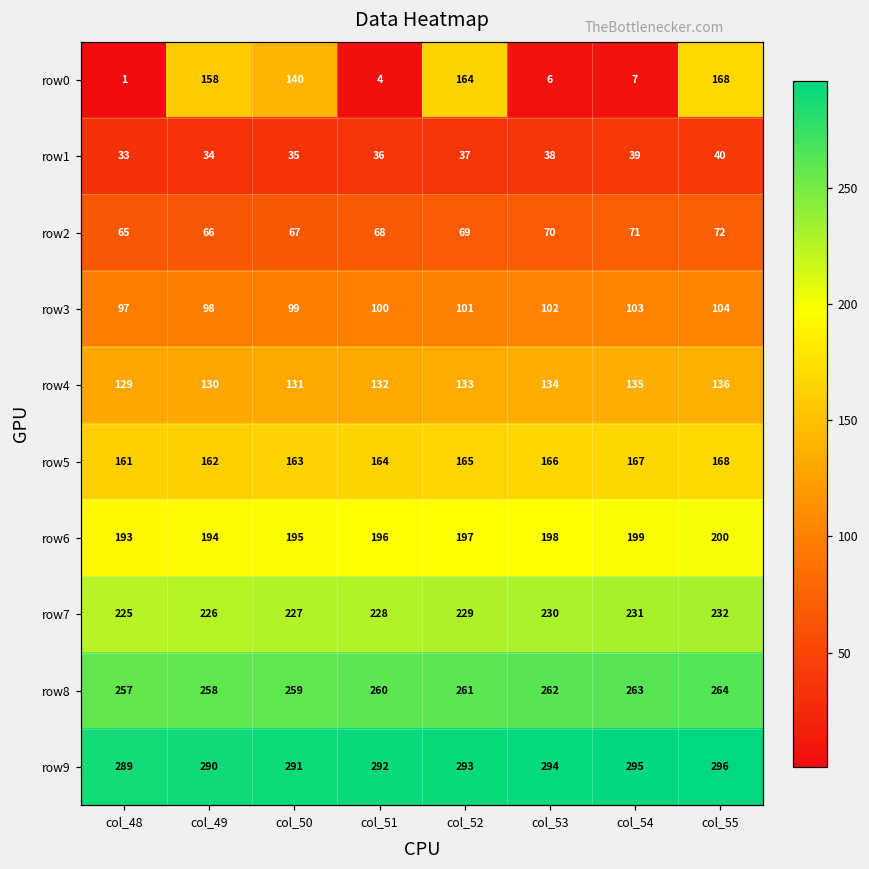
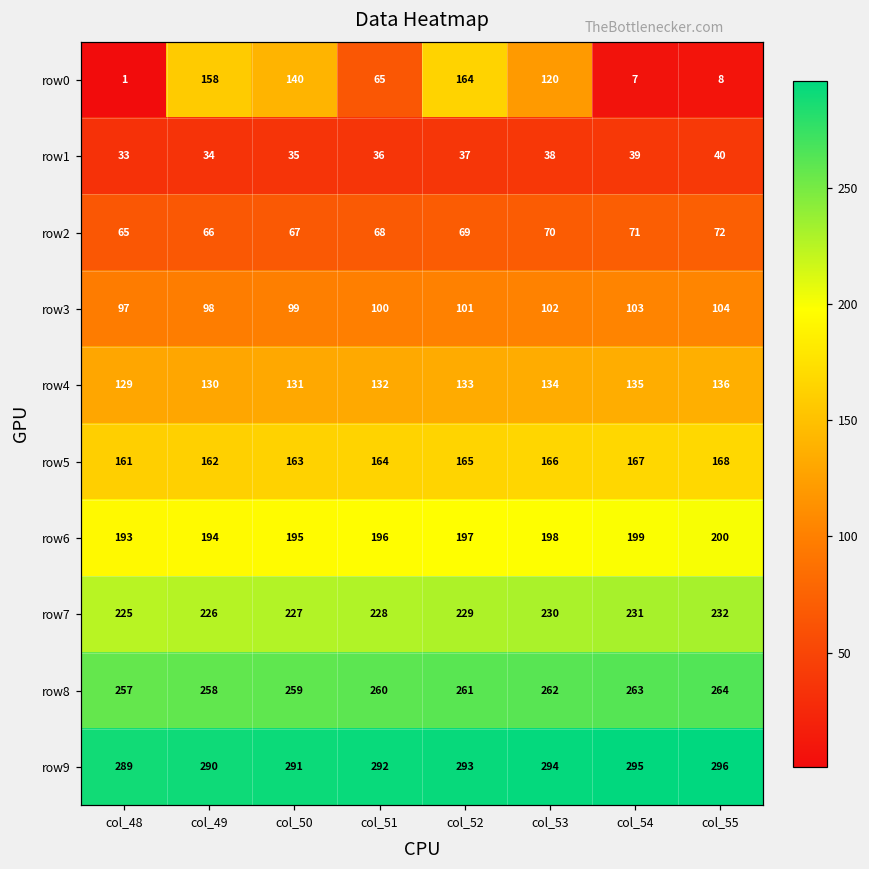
row0, col_51: 4 -> 65
row0, col_53: 6 -> 120
row0, col_55: 168 -> 8
